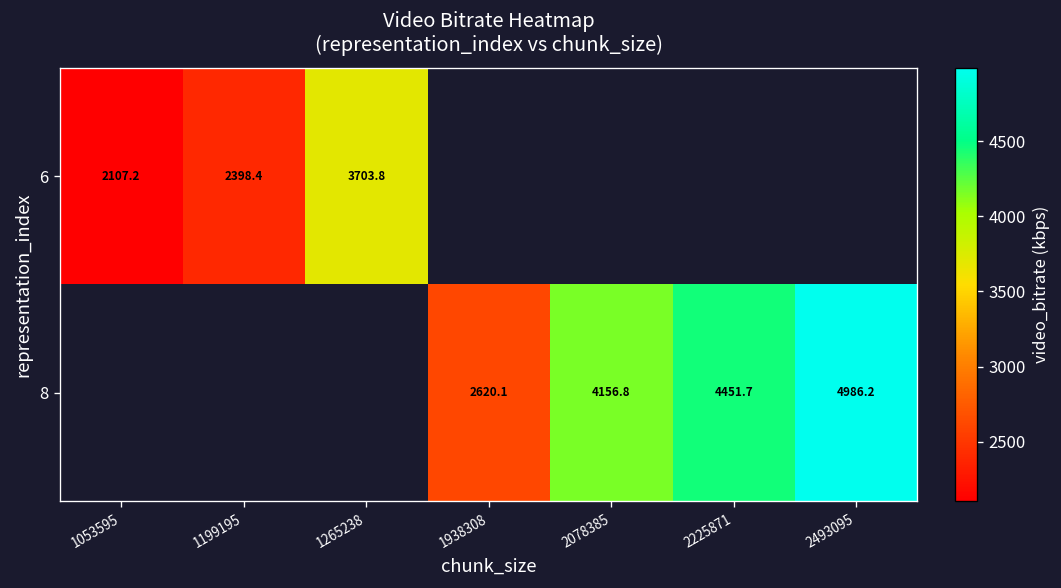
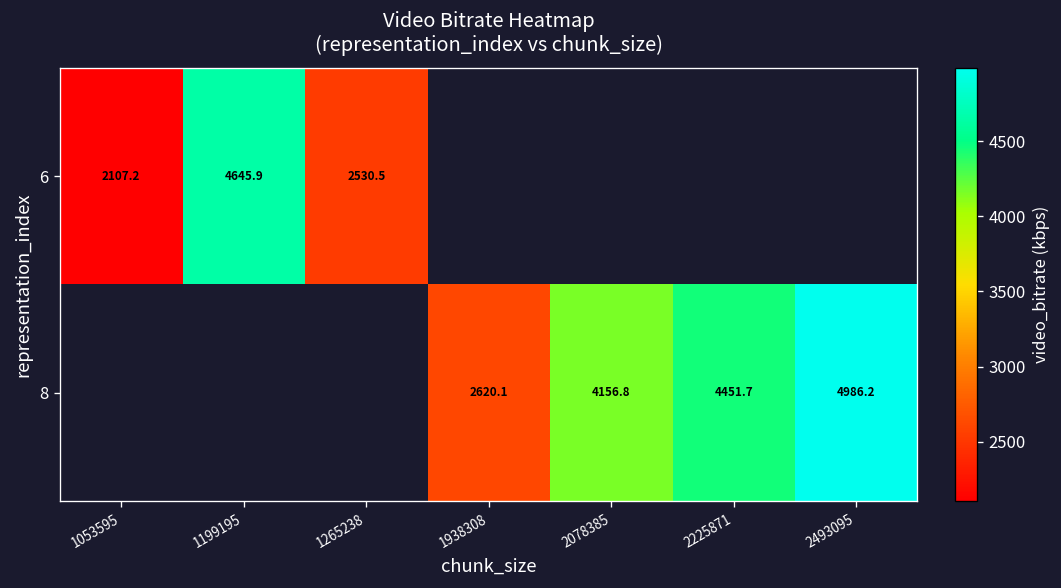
6, 1199195: 2398.4 -> 4645.9
6, 1265238: 3703.8 -> 2530.5
